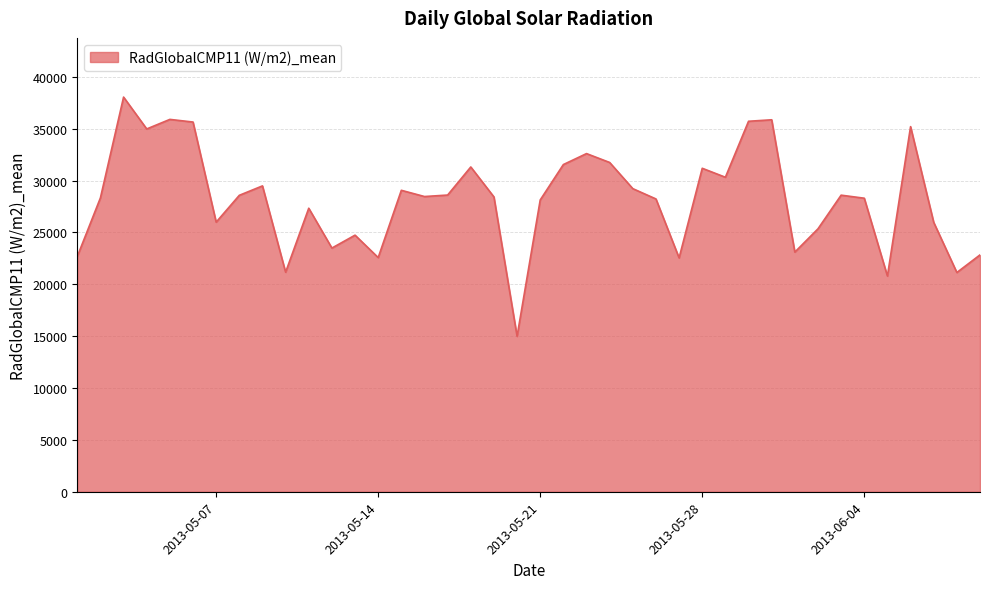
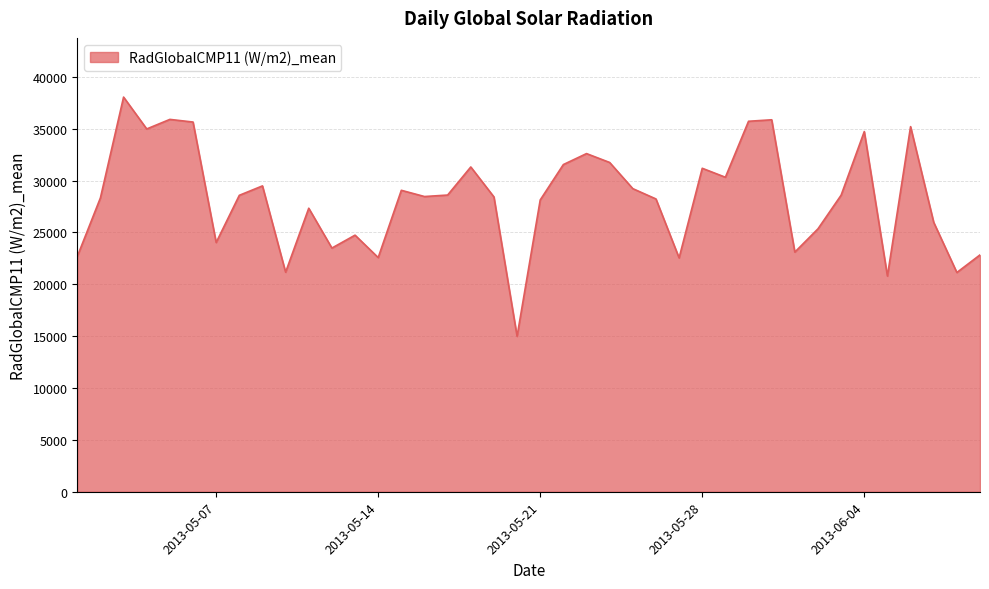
2013-05-07: 26000 -> 24000
2013-06-04: 28300 -> 34700
